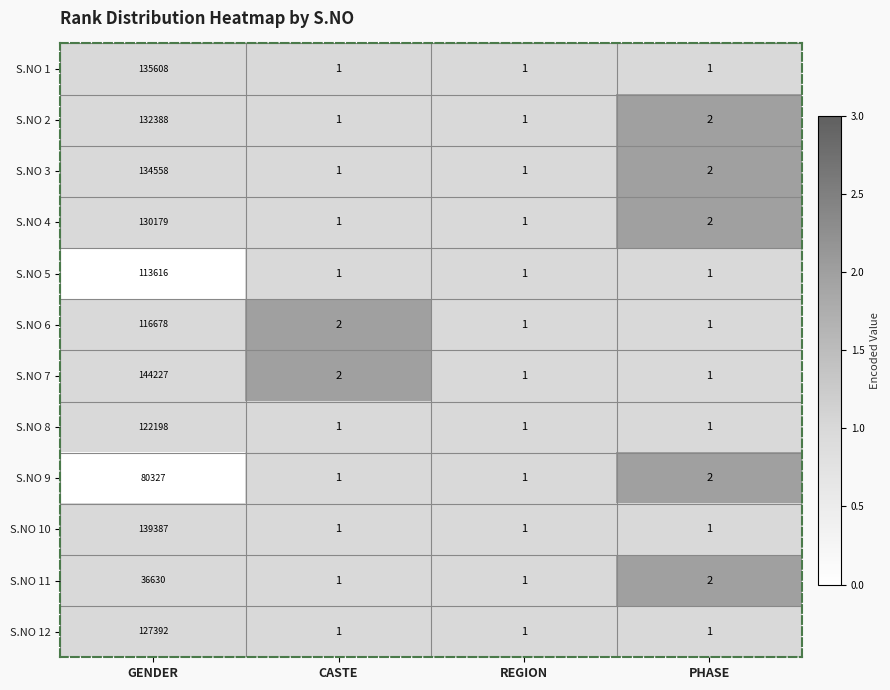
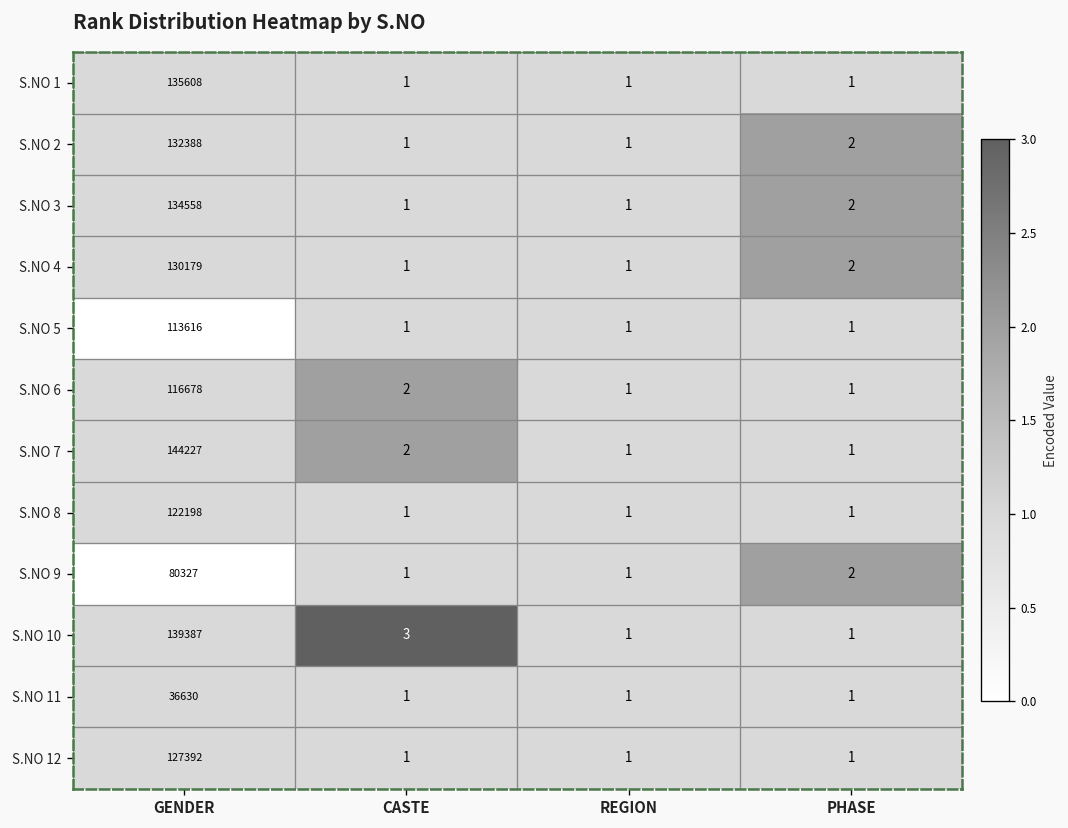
S.NO 10, CASTE: 1 -> 3
S.NO 11, PHASE: 2 -> 1
